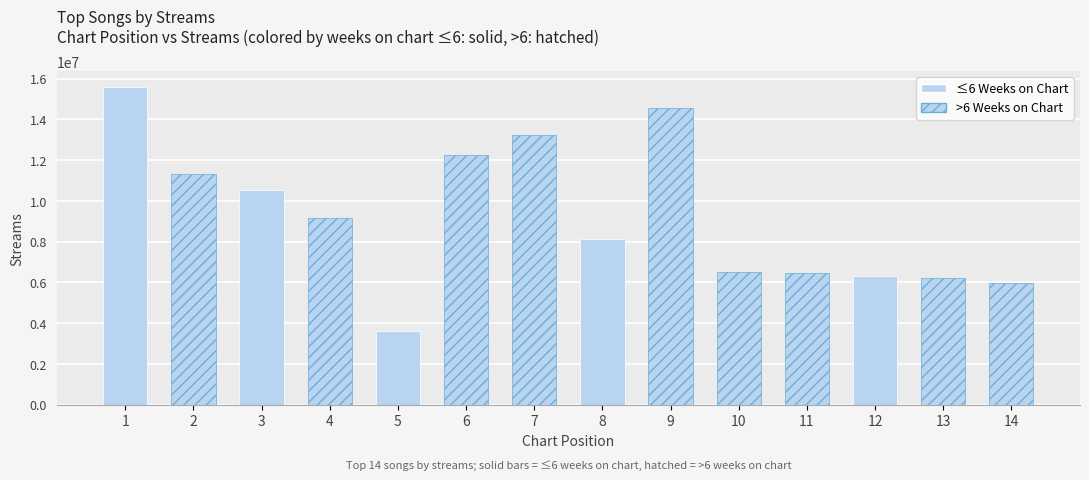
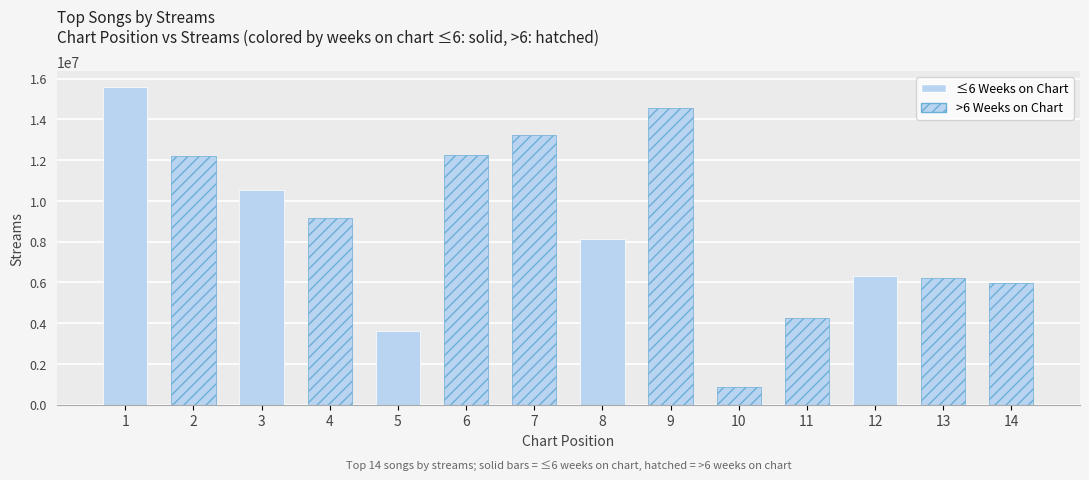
2: 11300000 -> 12200000
10: 6500000 -> 900000
11: 6500000 -> 4300000
